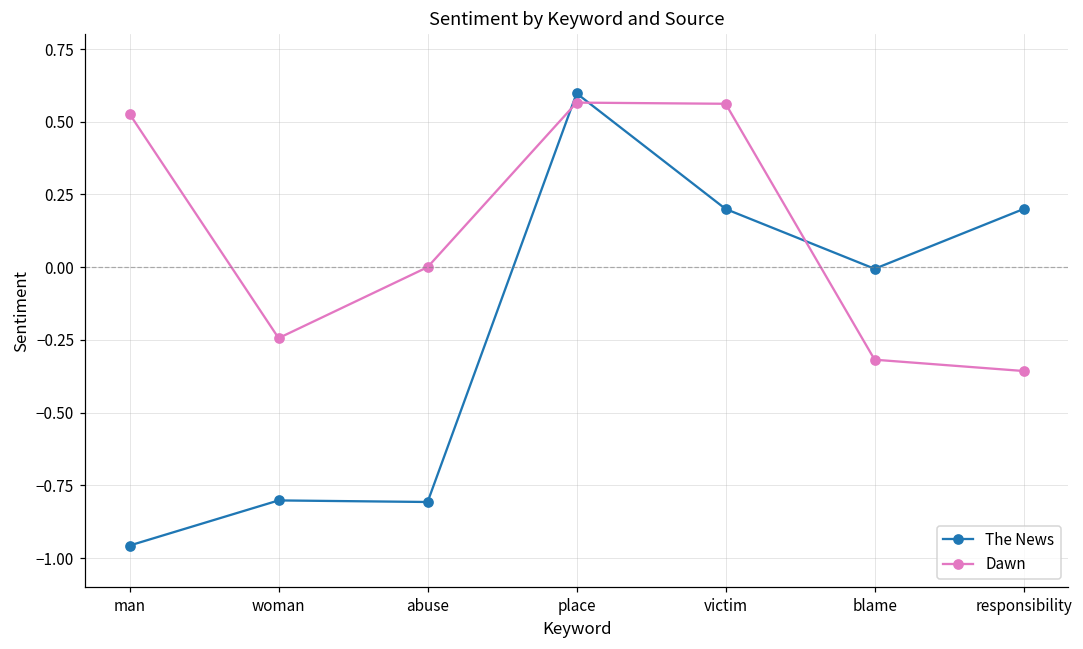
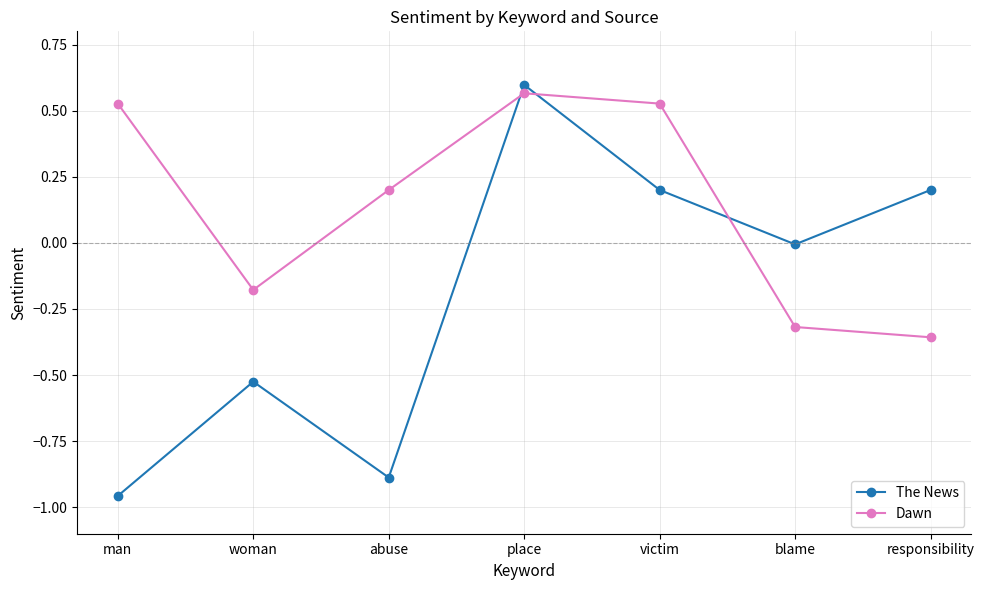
The News, woman: -0.80 -> -0.53
Dawn, woman: -0.24 -> -0.18
The News, abuse: -0.81 -> -0.89
Dawn, abuse: 0.0 -> 0.2
Dawn, victim: 0.56 -> 0.53
